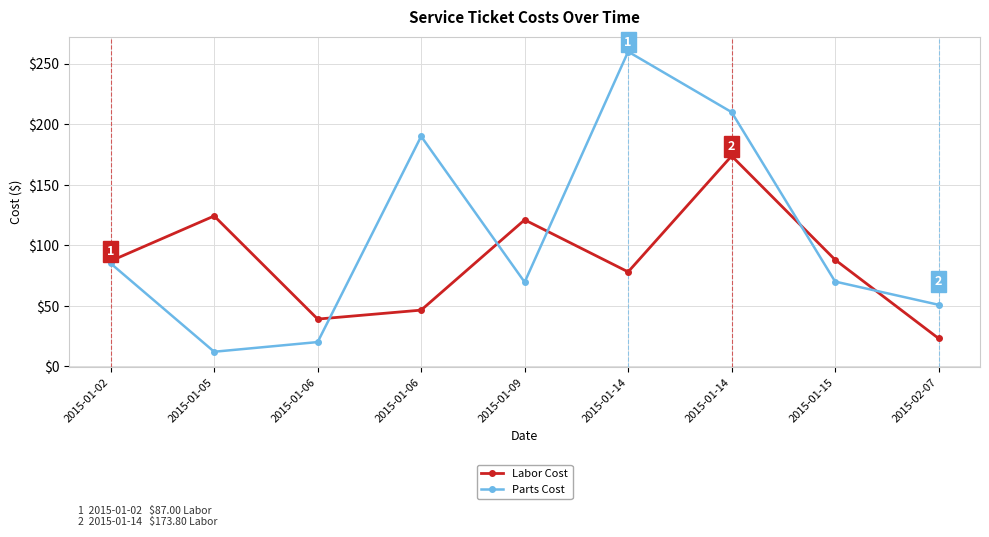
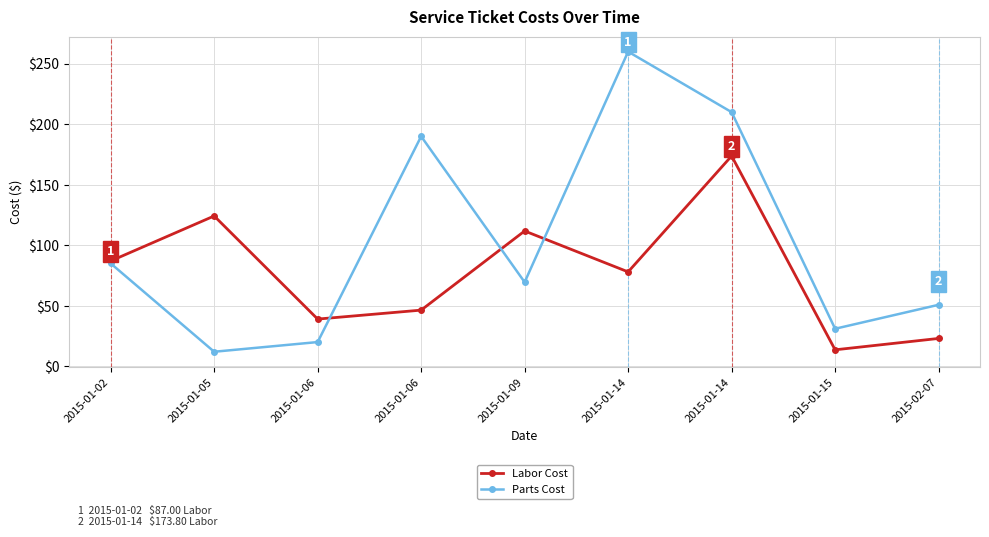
Labor Cost, 2015-01-09: $121 -> $112
Labor Cost, 2015-01-15: $88 -> $14
Parts Cost, 2015-01-15: $70 -> $31
